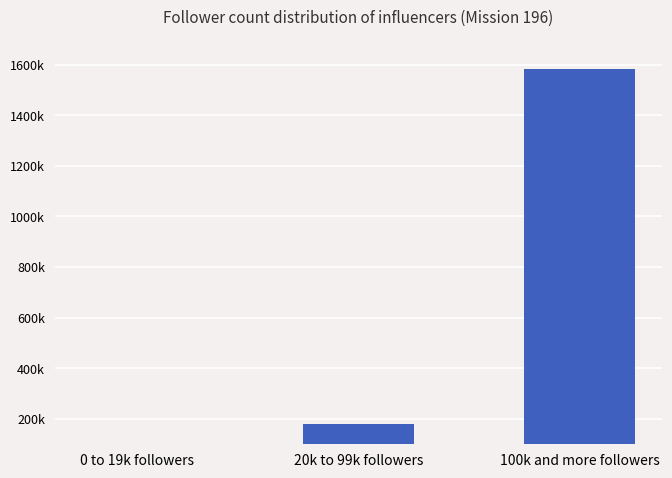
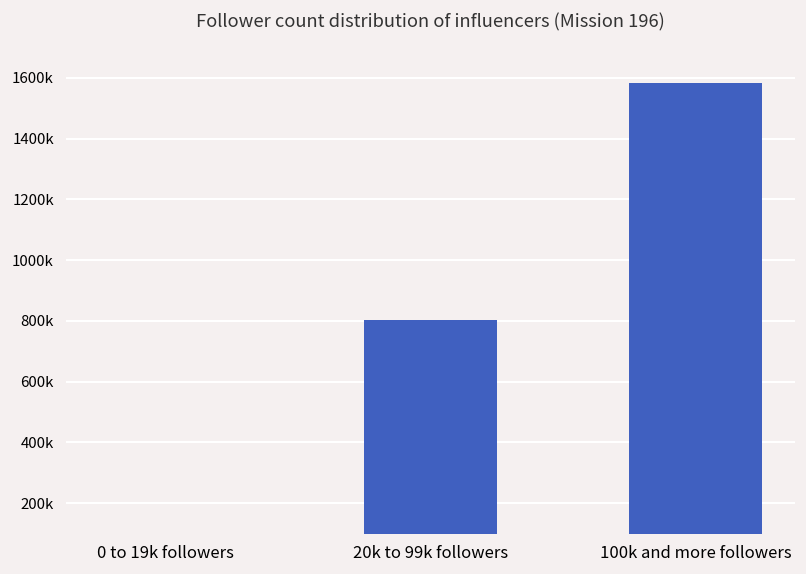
20k to 99k followers: 180000 -> 800000
